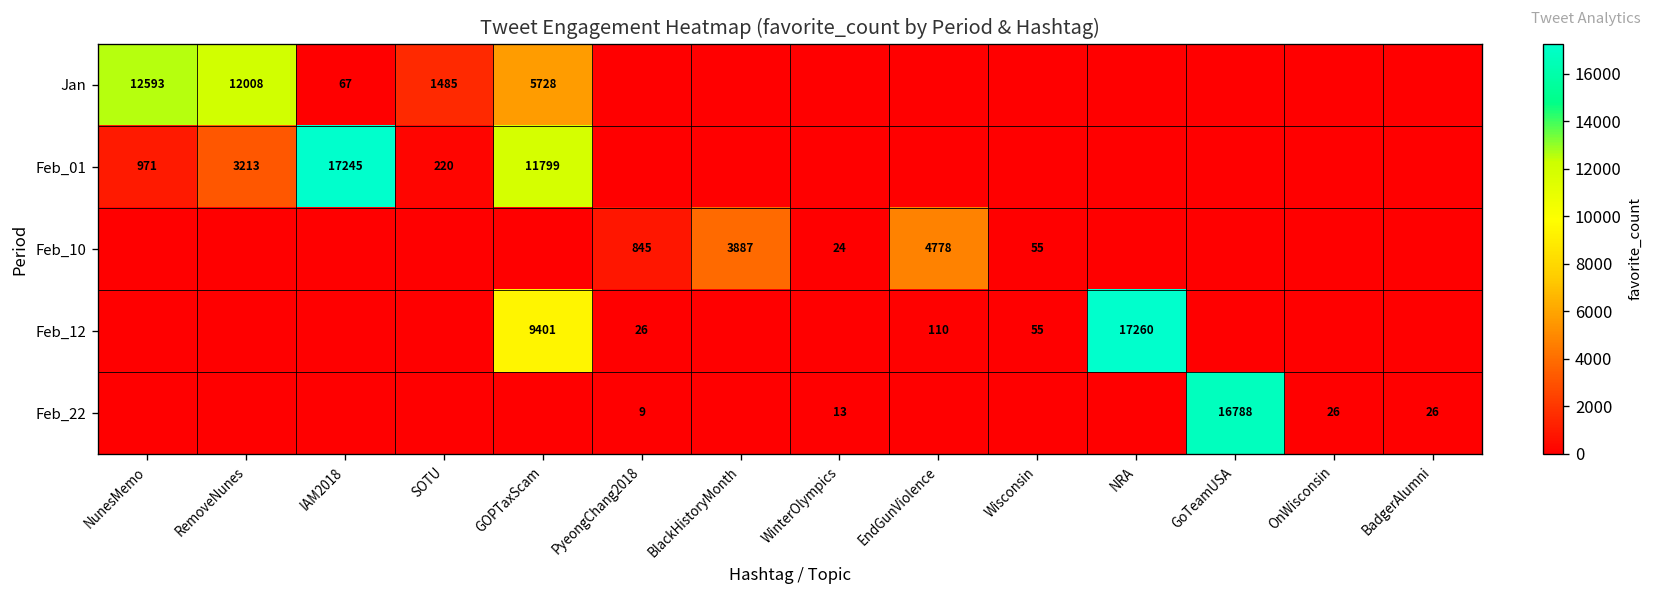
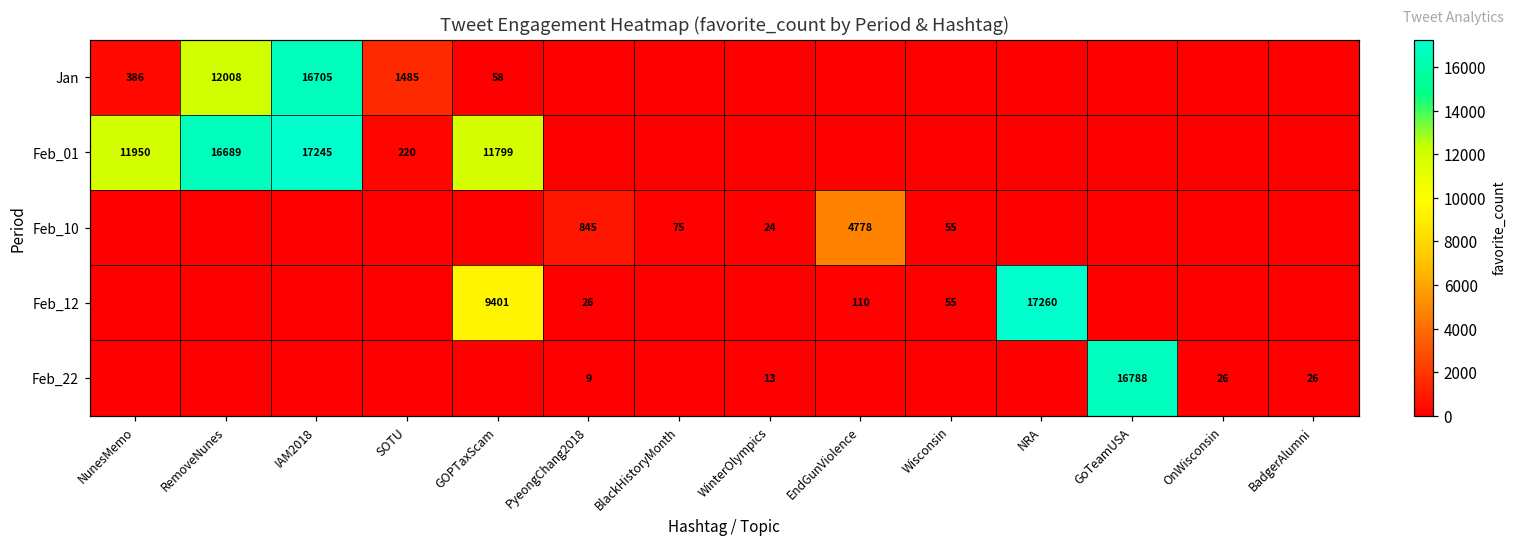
Jan, NunesMemo: 12593 -> 386
Jan, IAM2018: 67 -> 16705
Jan, GOPTaxScam: 5728 -> 58
Feb_01, NunesMemo: 971 -> 11950
Feb_01, RemoveNunes: 3213 -> 16689
Feb_10, BlackHistoryMonth: 3887 -> 75
